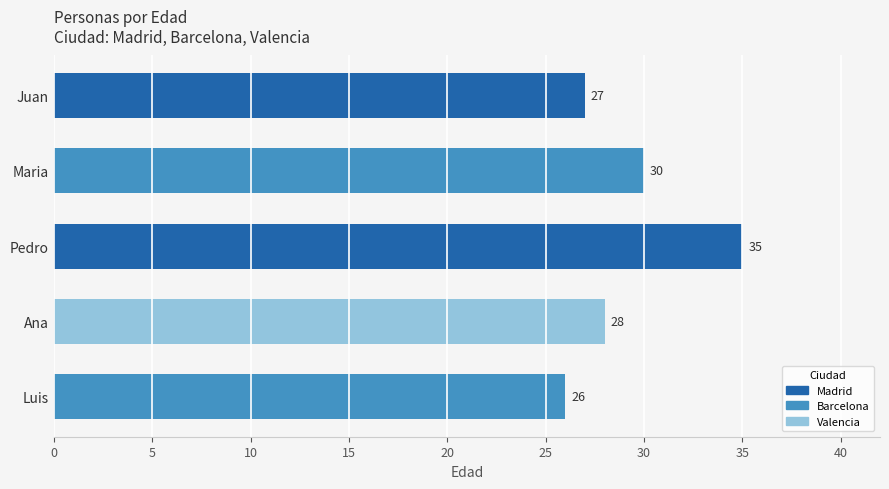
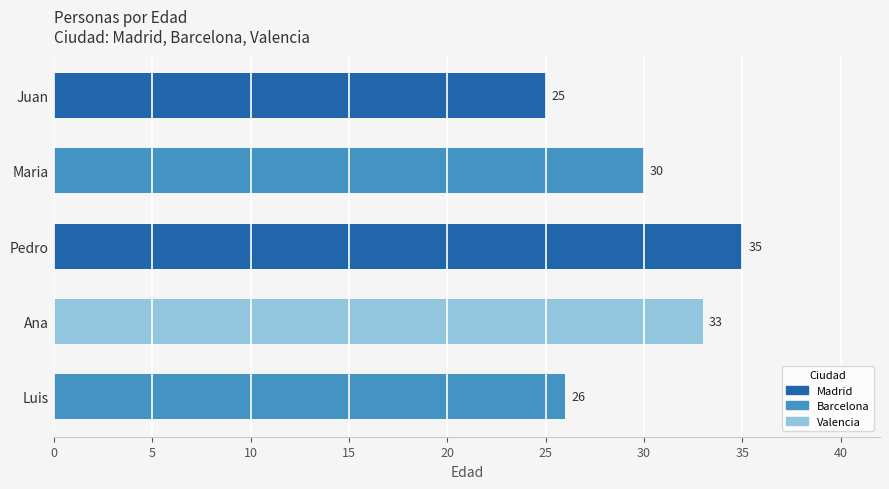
Juan: 27 -> 25
Ana: 28 -> 33
